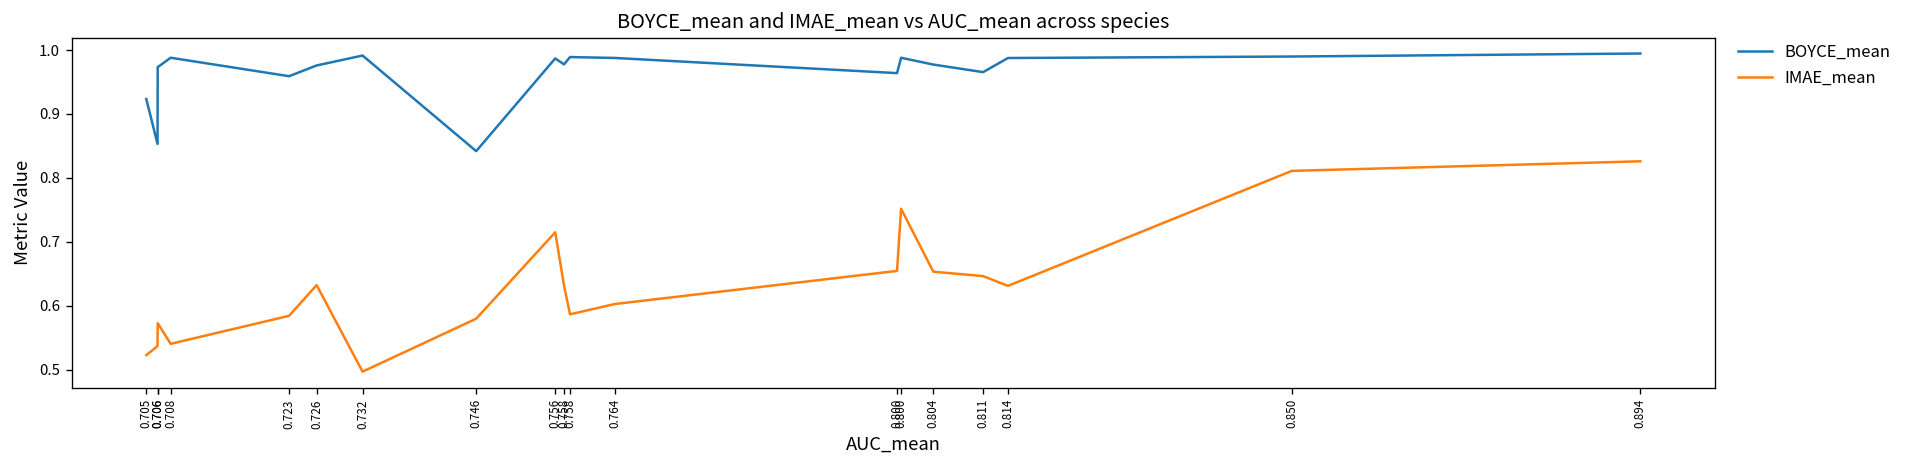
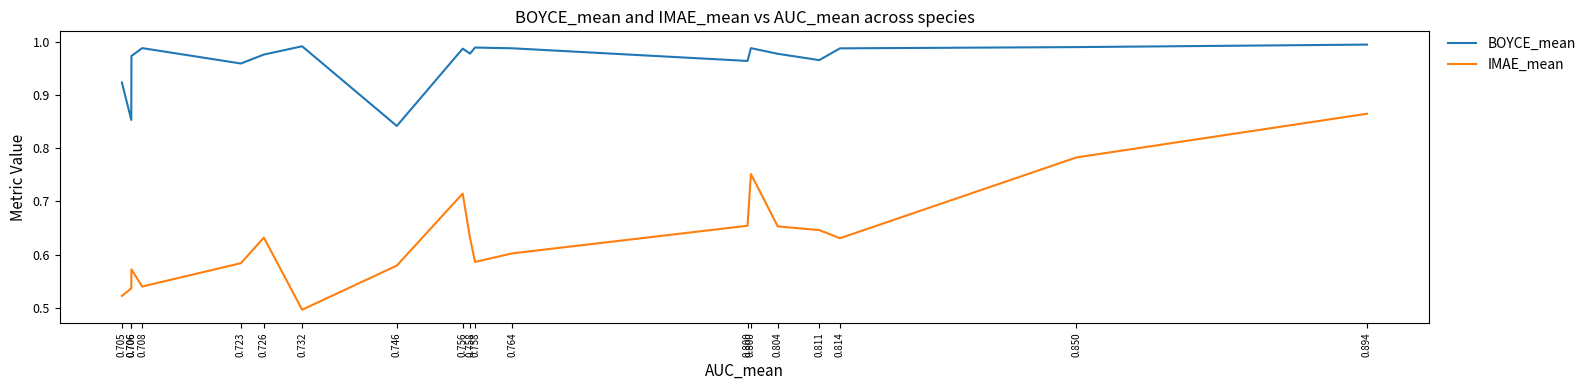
IMAE_mean, 0.850: 0.81 -> 0.78
IMAE_mean, 0.894: 0.83 -> 0.86
